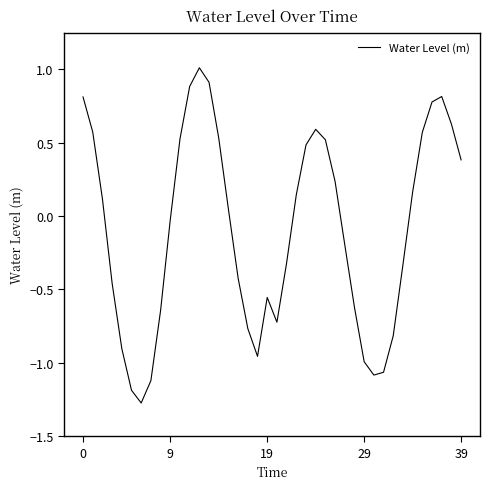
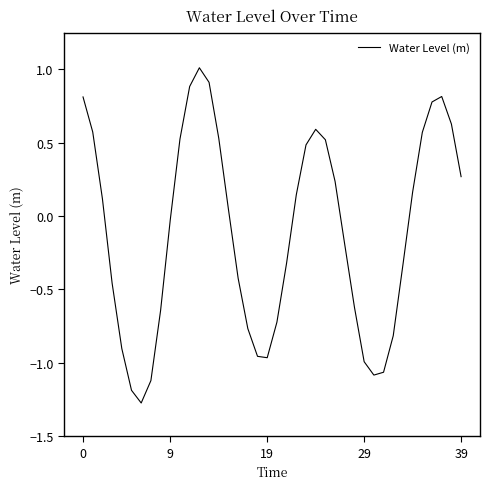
19: -0.55 -> -0.97
39: 0.38 -> 0.27
